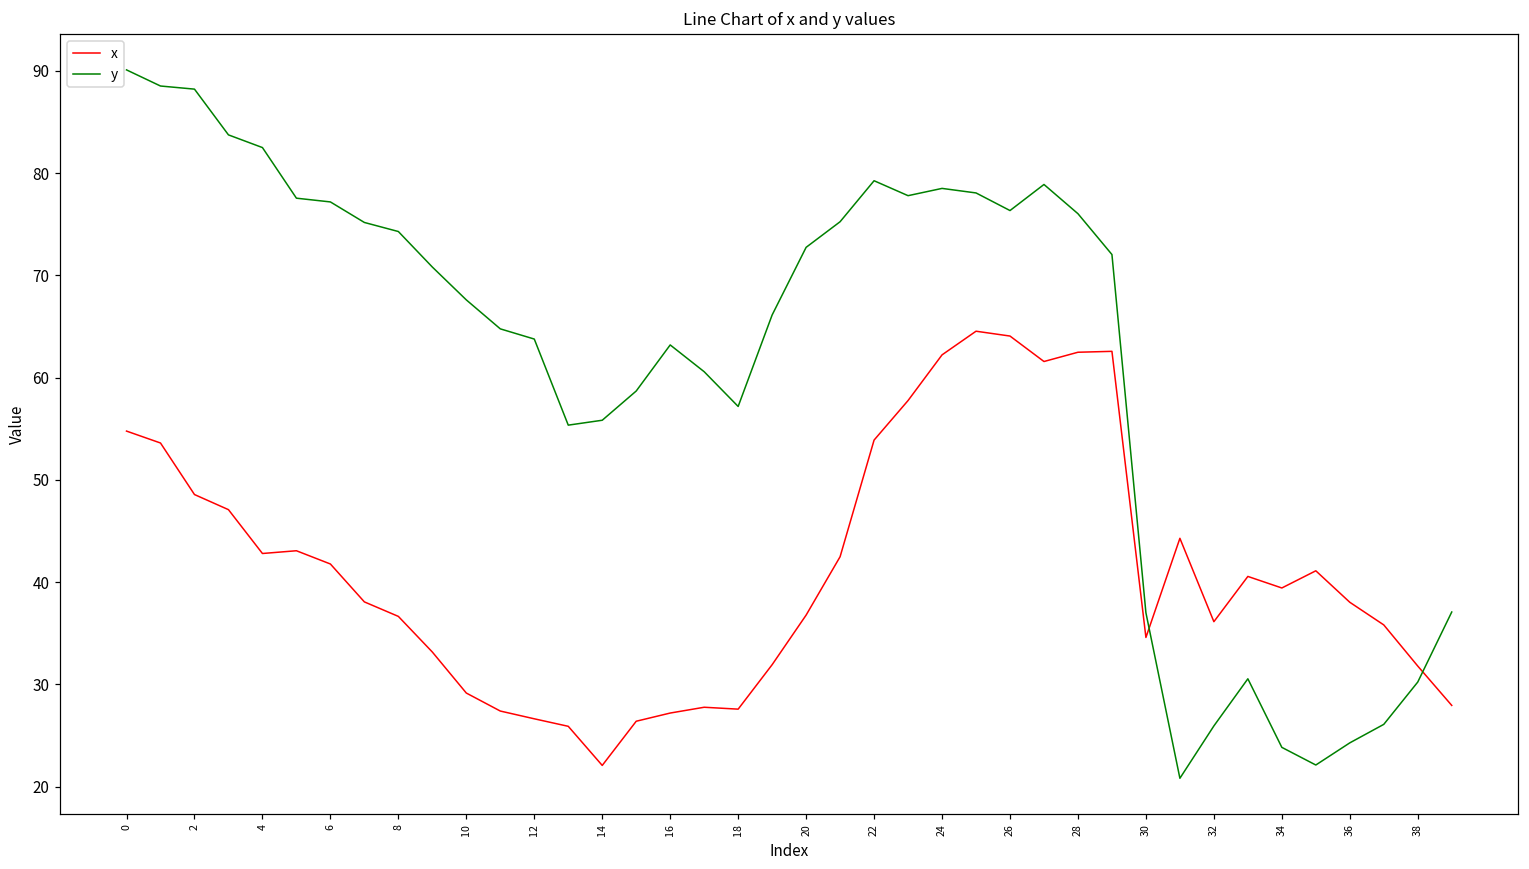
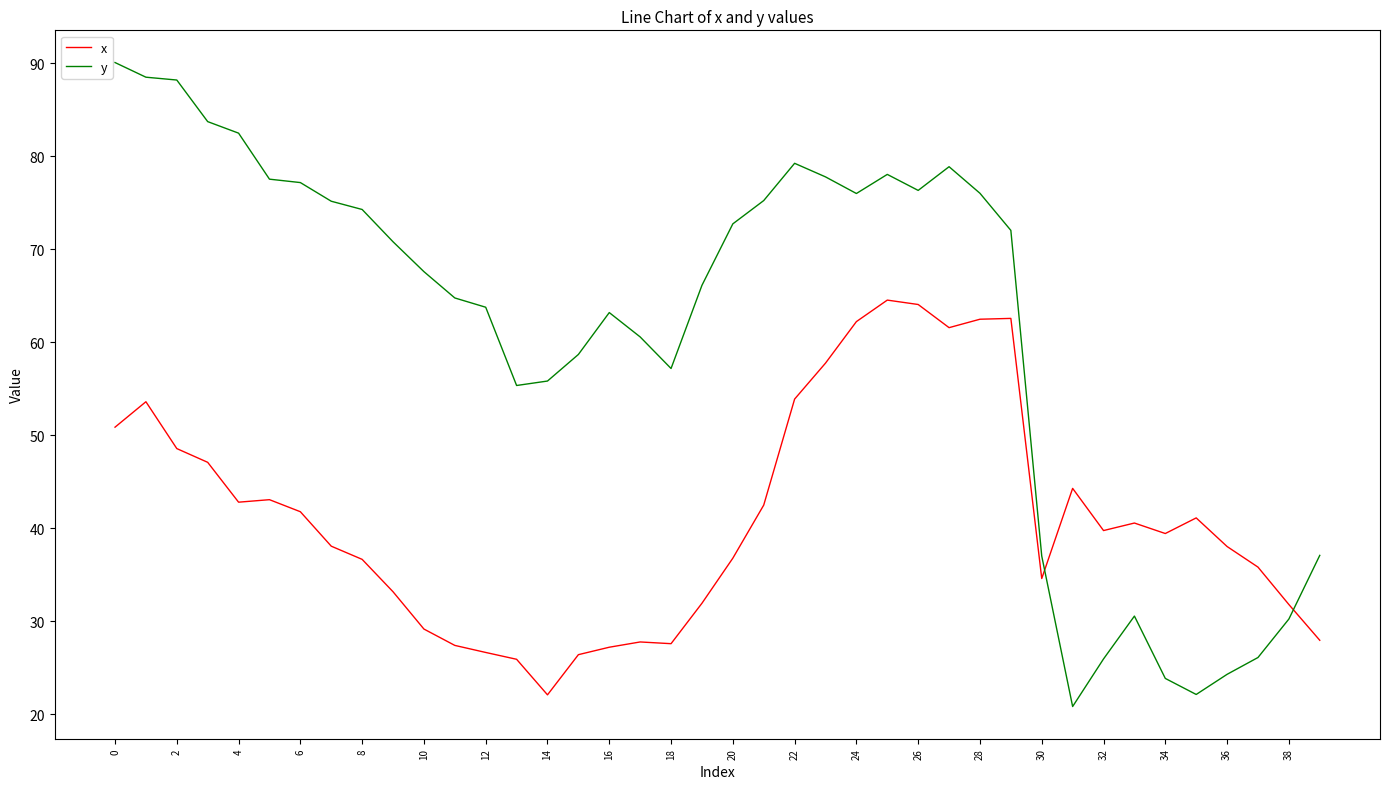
x, 0: 55 -> 51
y, 24: 79 -> 76
x, 32: 36 -> 40
